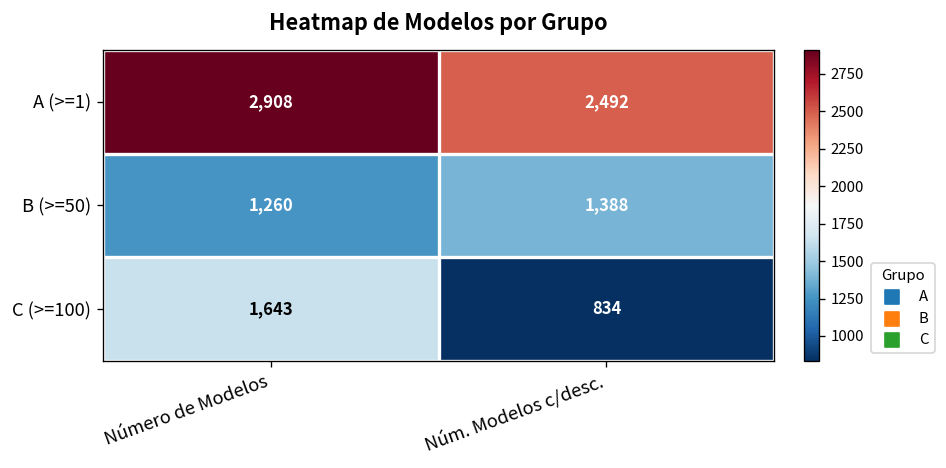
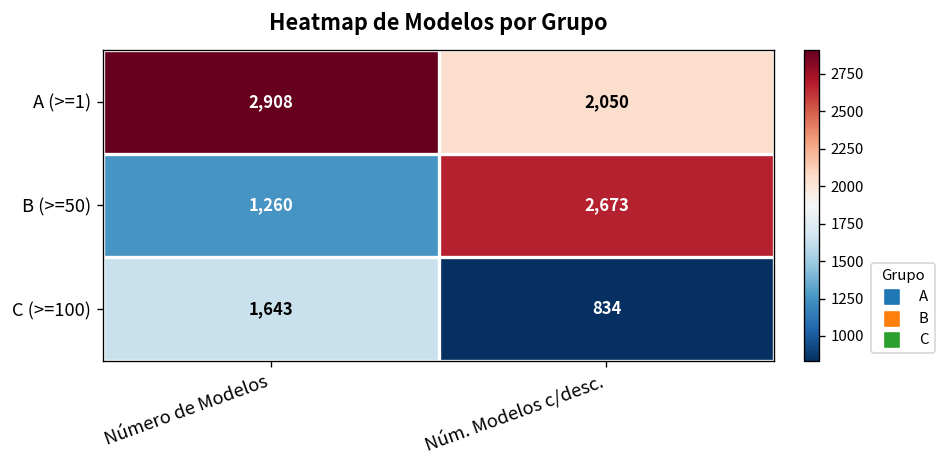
A (>=1), Núm. Modelos c/desc.: 2,492 -> 2,050
B (>=50), Núm. Modelos c/desc.: 1,388 -> 2,673
